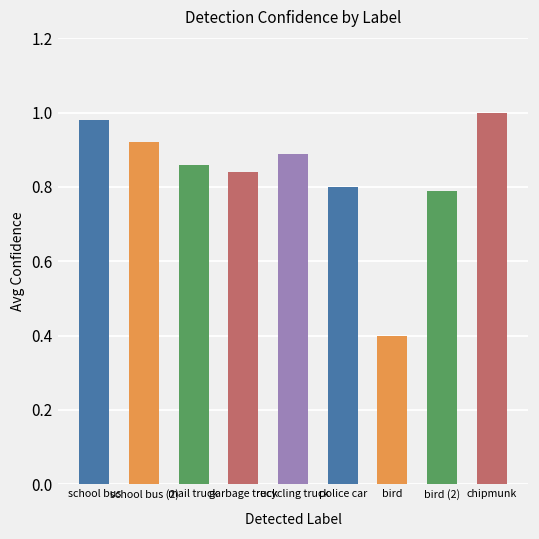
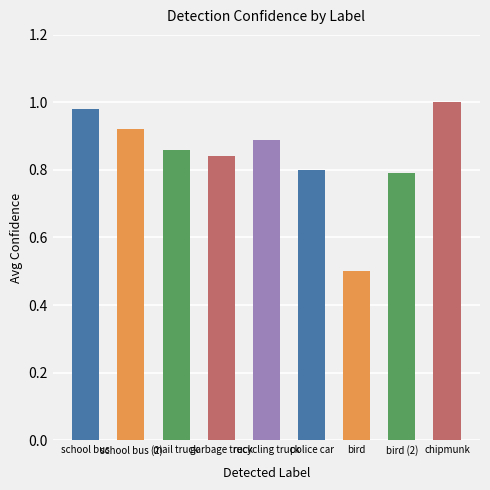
bird: 0.4 -> 0.5
